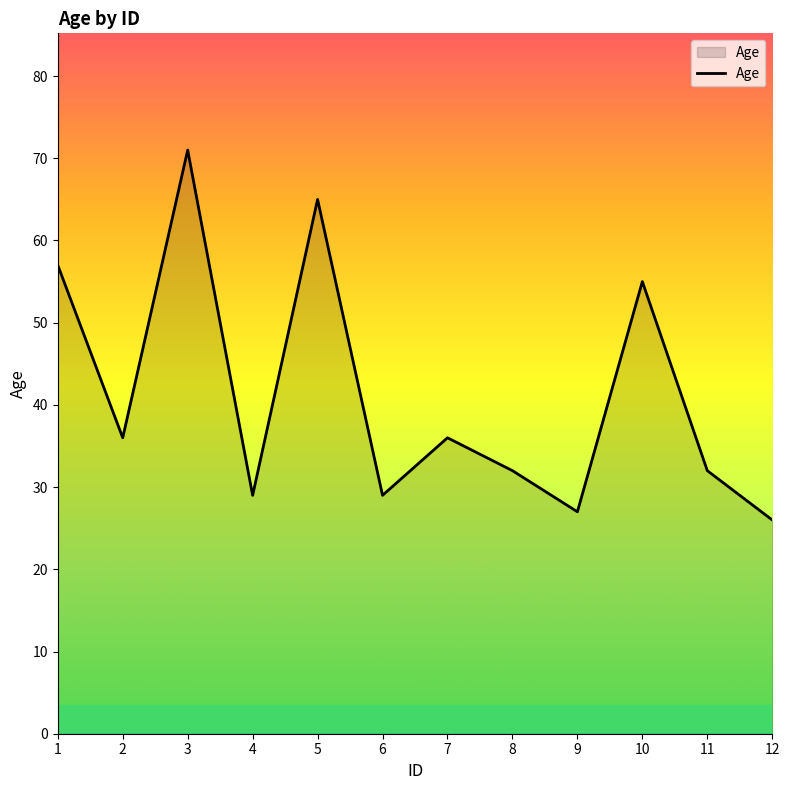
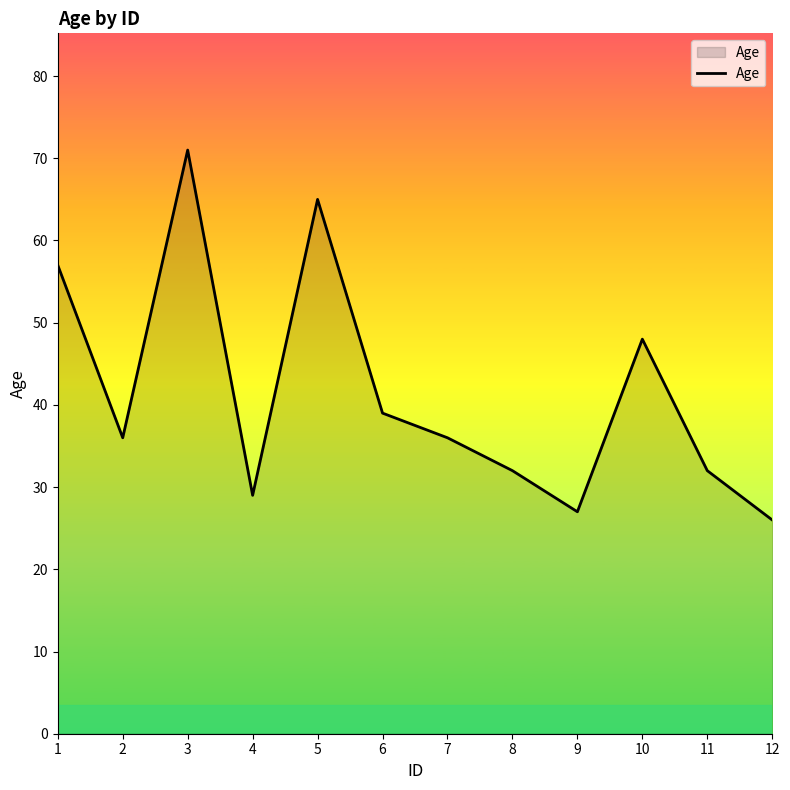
6: 29 -> 39
10: 55 -> 48
